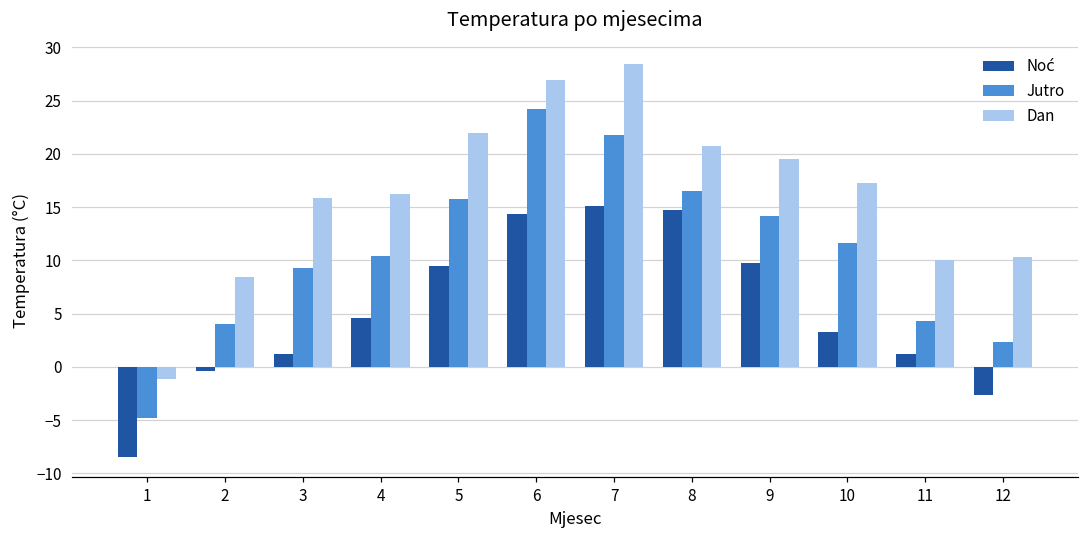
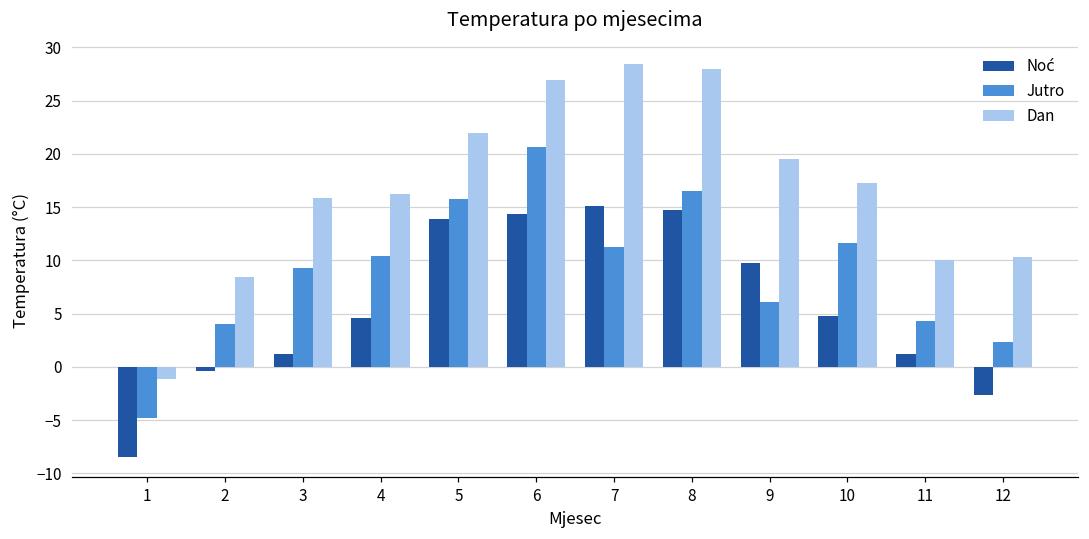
Noć, 5: 10 -> 14
Jutro, 6: 24 -> 21
Jutro, 7: 22 -> 11
Dan, 8: 21 -> 28
Jutro, 9: 14 -> 6
Noć, 10: 3 -> 5
